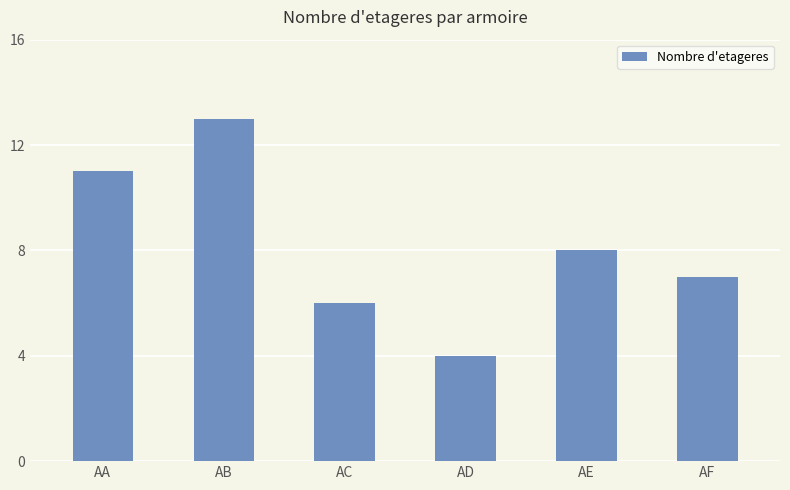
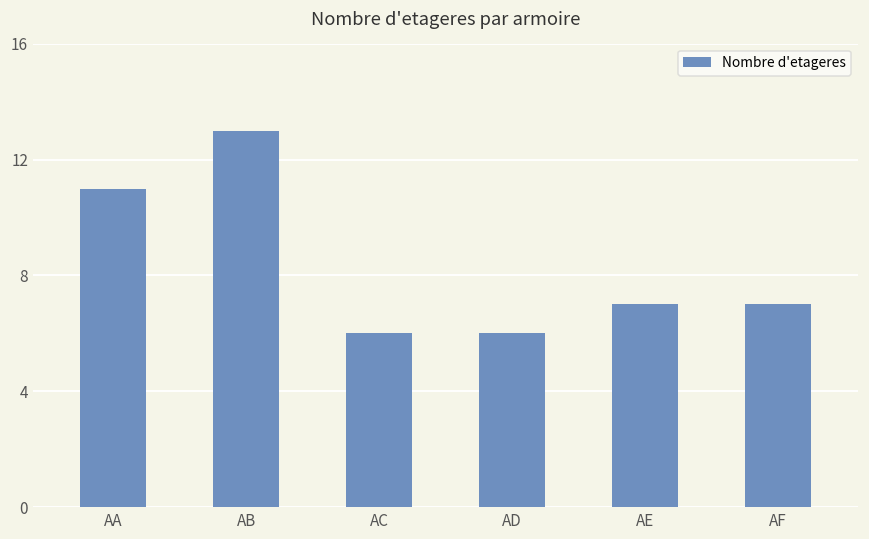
AD: 4 -> 6
AE: 8 -> 7
